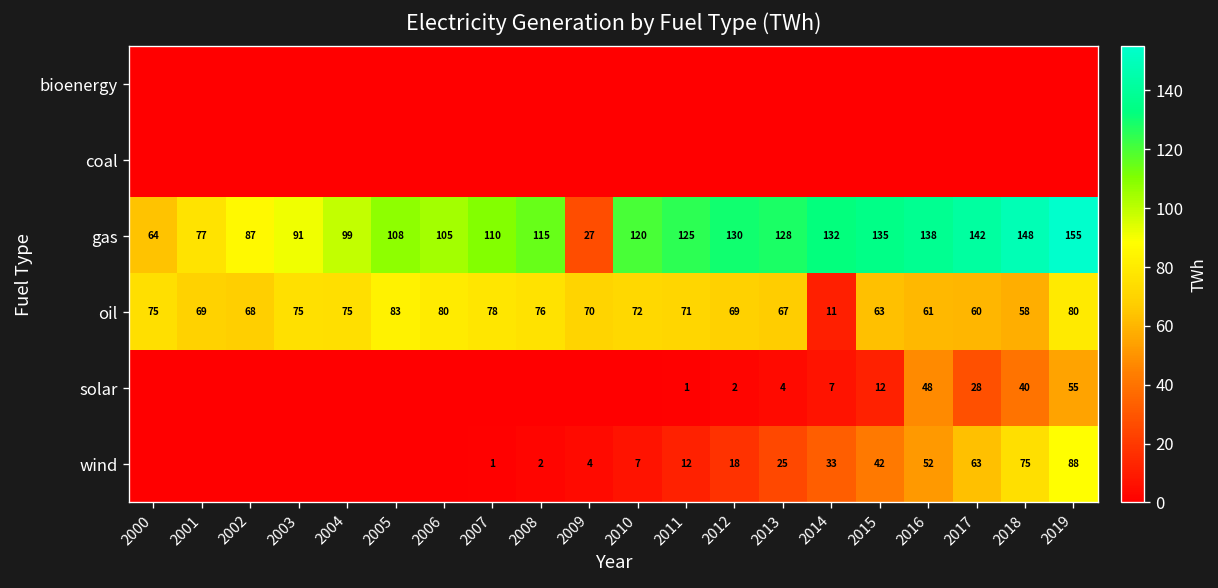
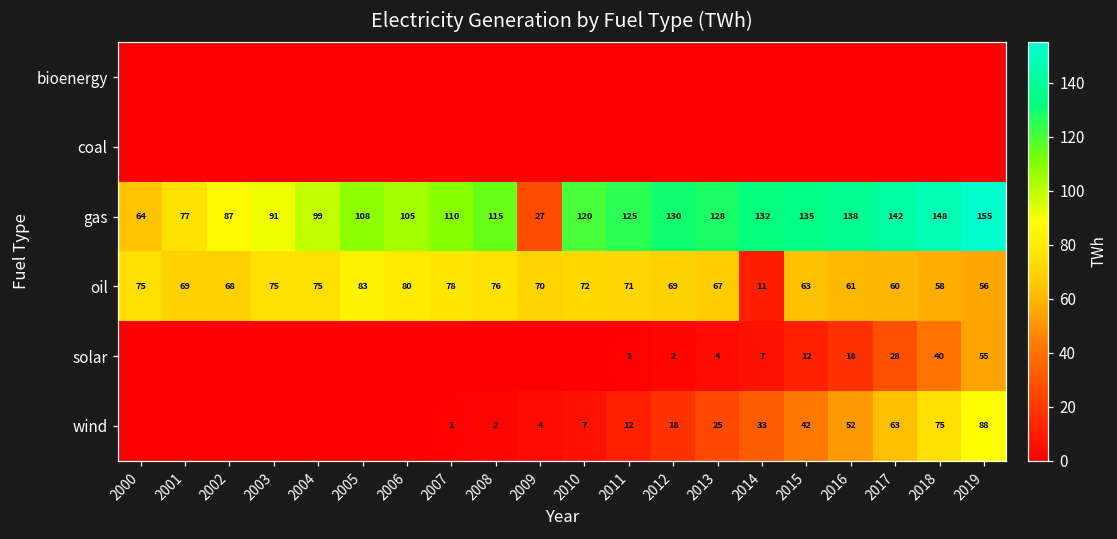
oil, 2019: 80 -> 56
solar, 2016: 48 -> 18
